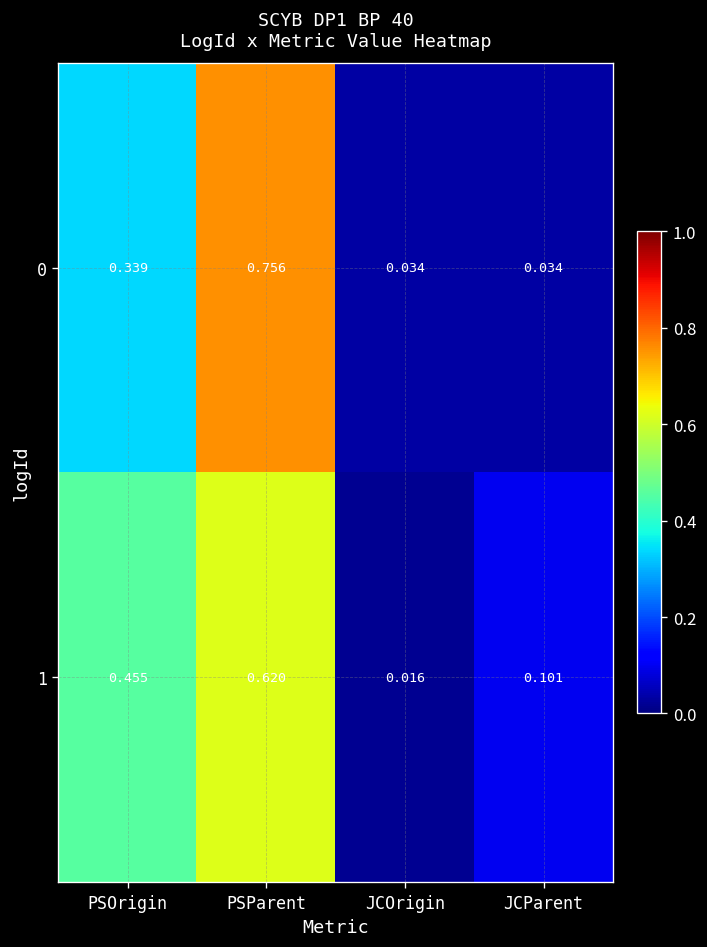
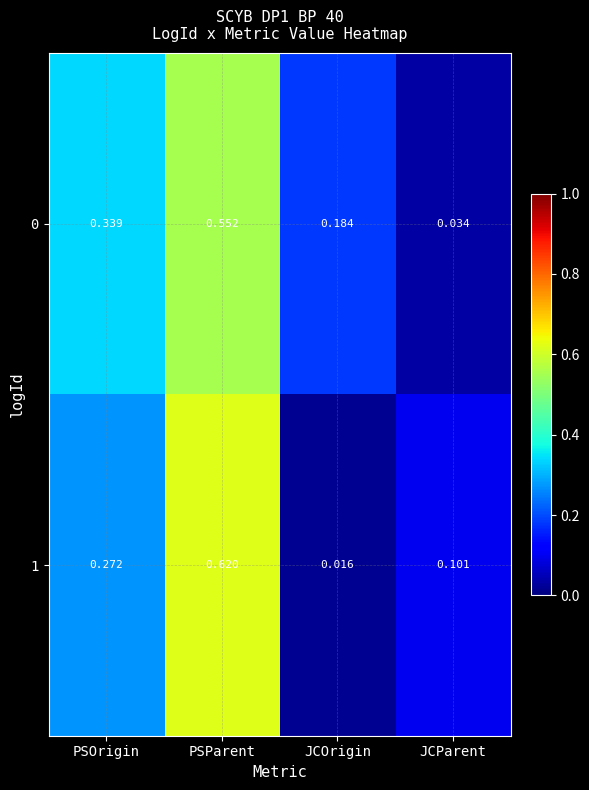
0, PSParent: 0.756 -> 0.552
0, JCOrigin: 0.034 -> 0.184
1, PSOrigin: 0.455 -> 0.272
